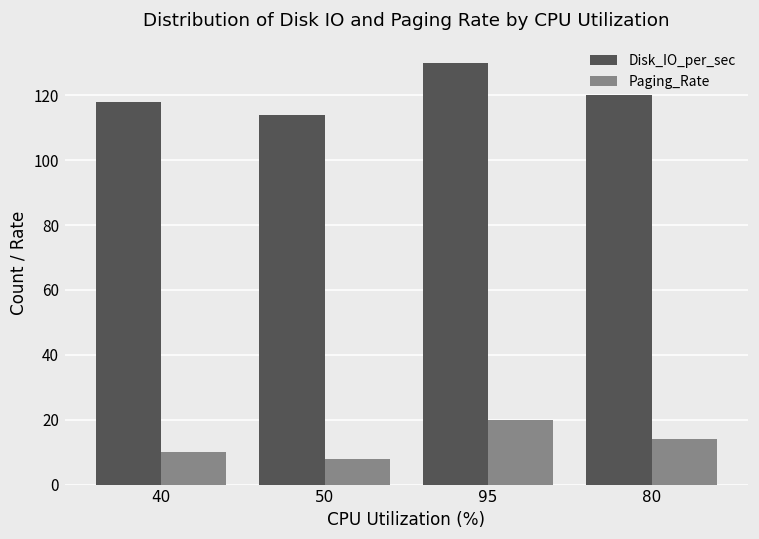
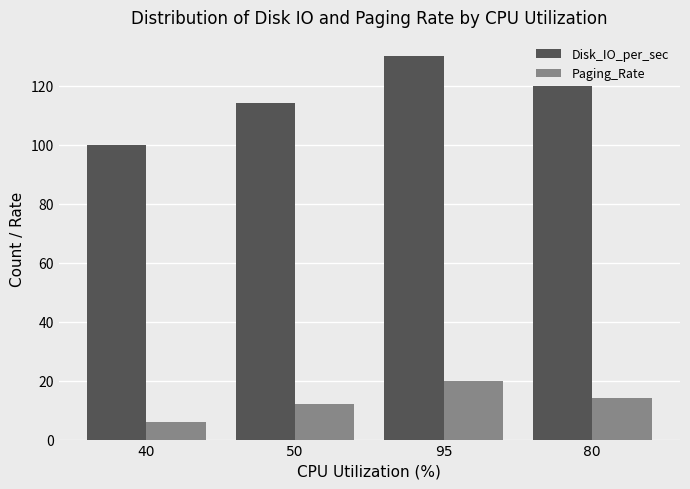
Disk_IO_per_sec, 40: 118 -> 100
Paging_Rate, 40: 10 -> 6
Paging_Rate, 50: 8 -> 12
